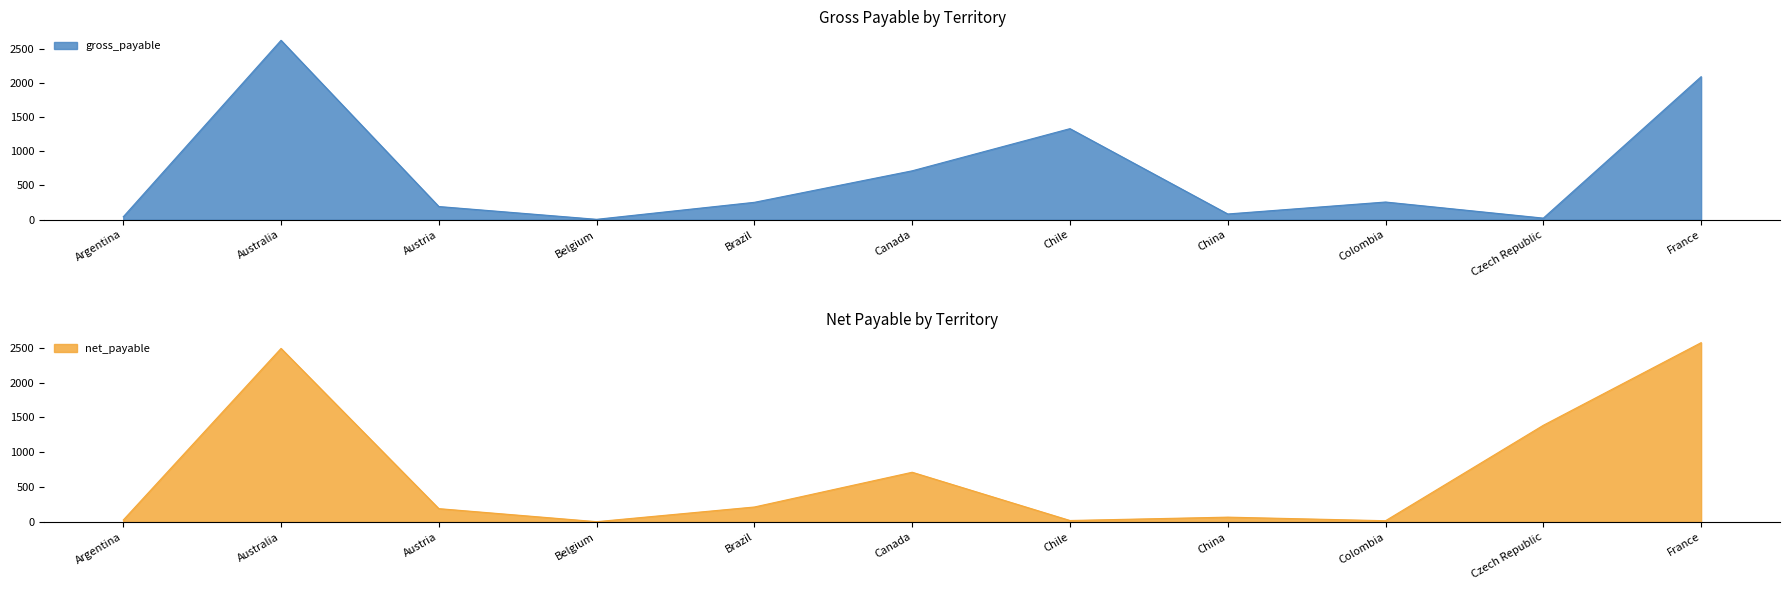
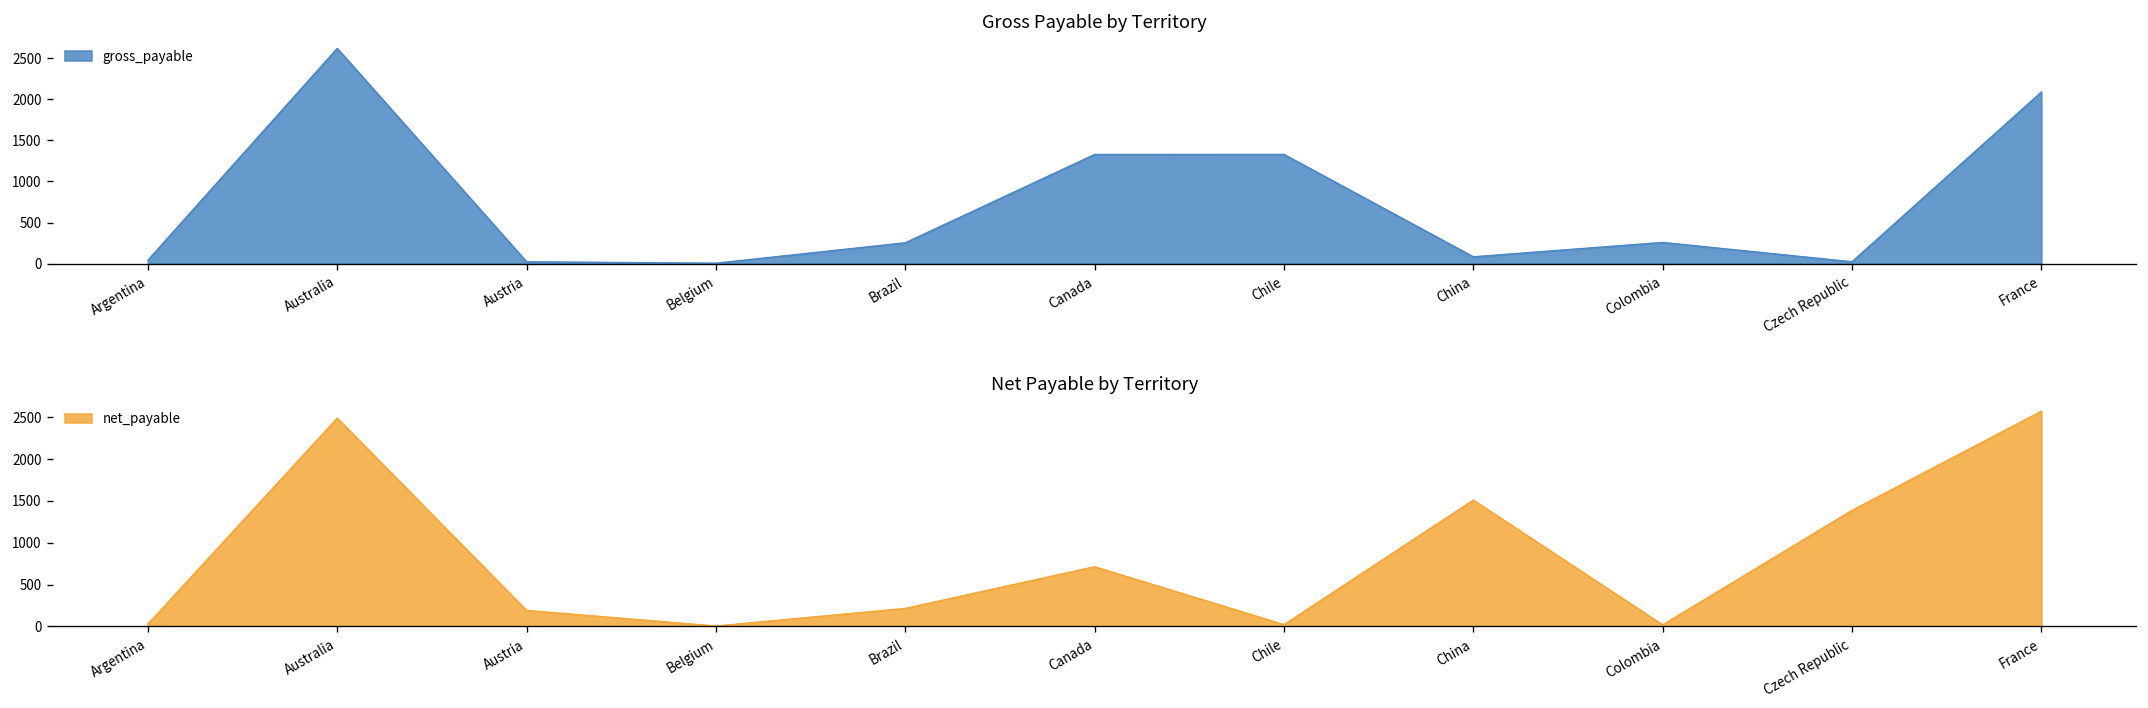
Gross Payable by Territory, Austria: 200 -> 0
Gross Payable by Territory, Canada: 700 -> 1300
Net Payable by Territory, China: 100 -> 1500
